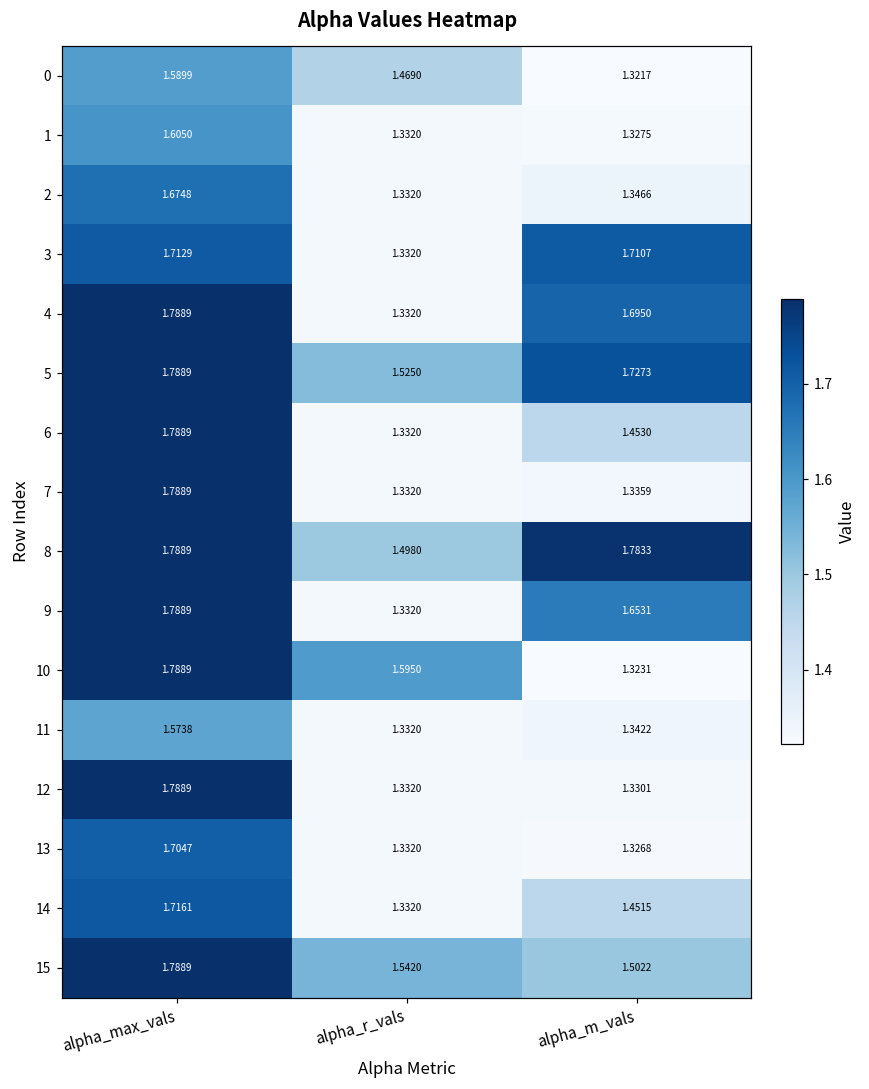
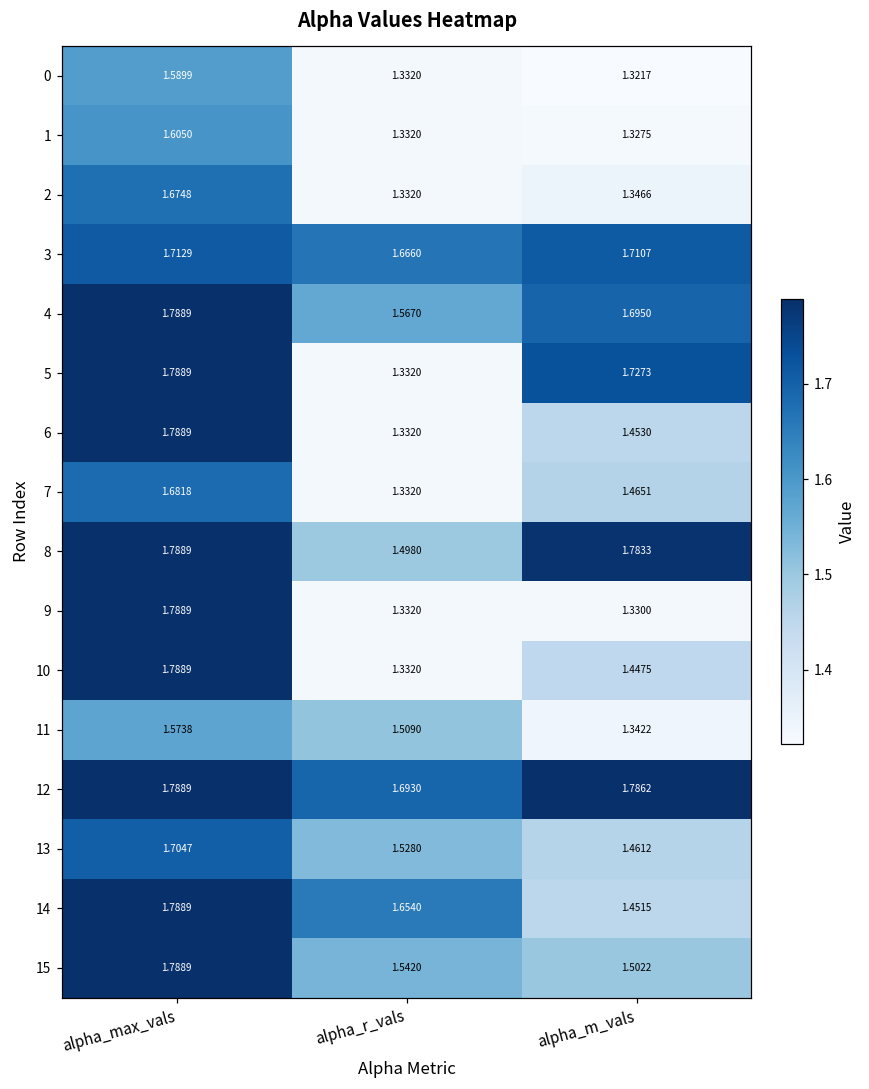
0, alpha_r_vals: 1.4690 -> 1.3320
3, alpha_r_vals: 1.3320 -> 1.6660
4, alpha_r_vals: 1.3320 -> 1.5670
5, alpha_r_vals: 1.5250 -> 1.3320
7, alpha_max_vals: 1.7889 -> 1.6818
7, alpha_m_vals: 1.3359 -> 1.4651
9, alpha_m_vals: 1.6531 -> 1.3300
10, alpha_r_vals: 1.5950 -> 1.3320
10, alpha_m_vals: 1.3231 -> 1.4475
11, alpha_r_vals: 1.3320 -> 1.5090
12, alpha_r_vals: 1.3320 -> 1.6930
12, alpha_m_vals: 1.3301 -> 1.7862
13, alpha_r_vals: 1.3320 -> 1.5280
13, alpha_m_vals: 1.3268 -> 1.4612
14, alpha_max_vals: 1.7161 -> 1.7889
14, alpha_r_vals: 1.3320 -> 1.6540
